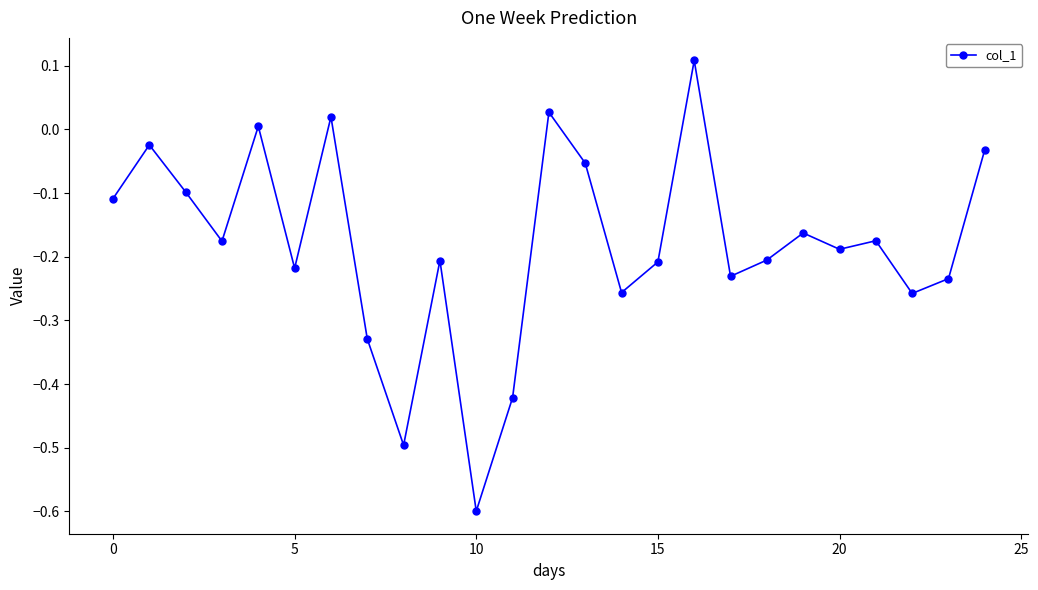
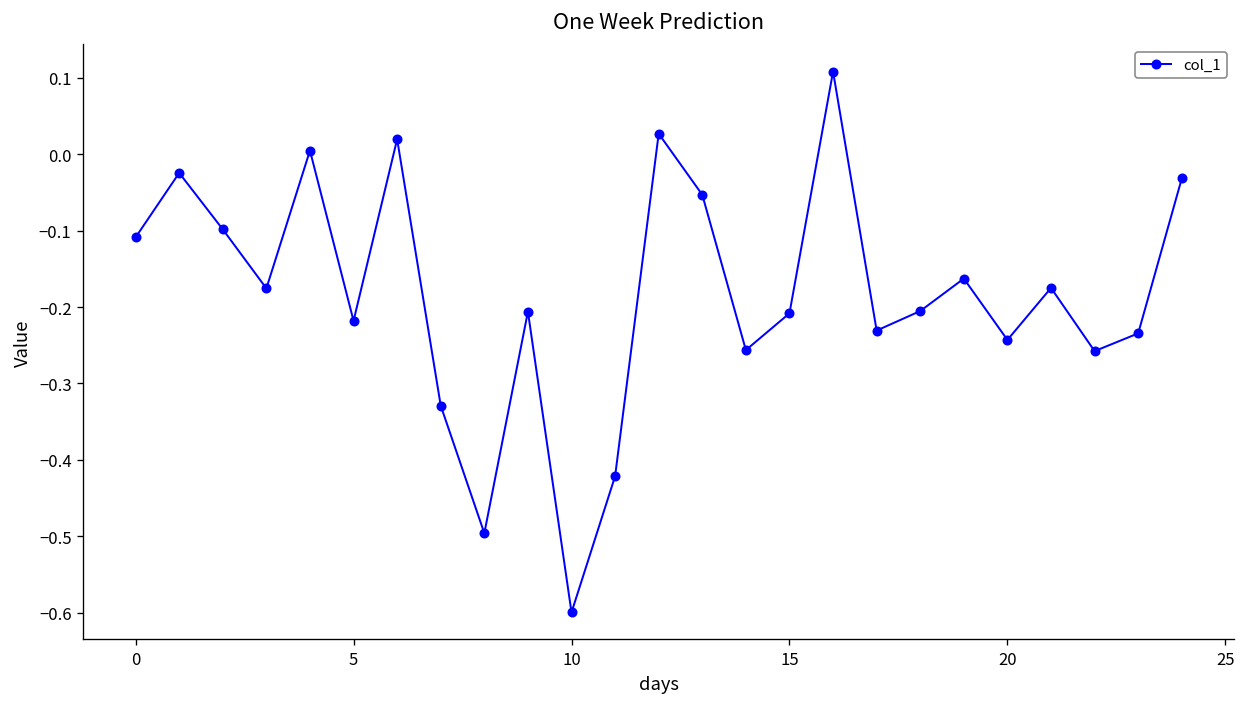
20: -0.19 -> -0.24
